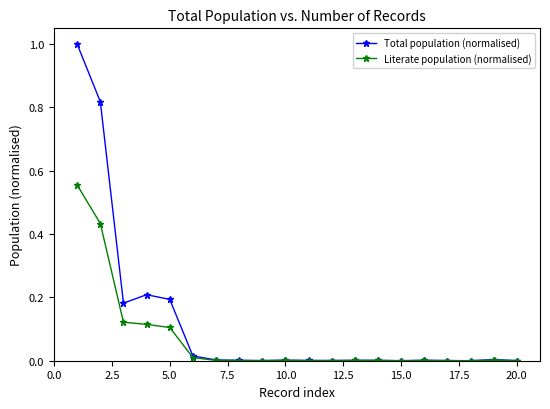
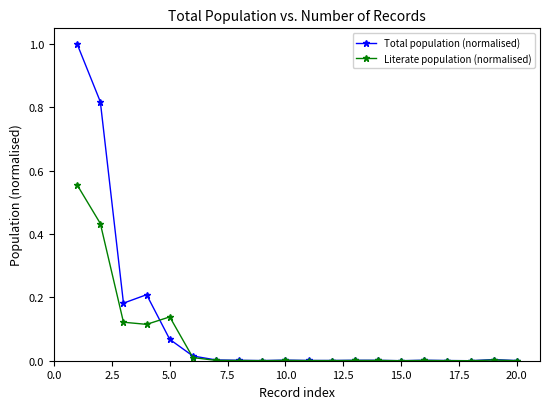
Total population (normalised), 5.0: 0.19 -> 0.07
Literate population (normalised), 5.0: 0.10 -> 0.14
